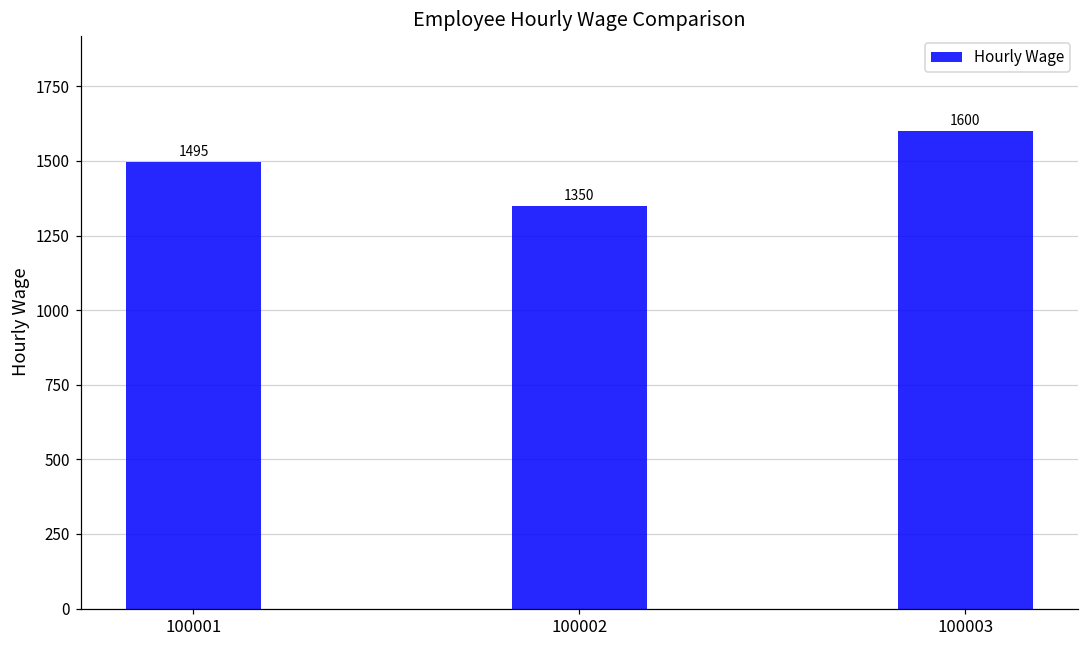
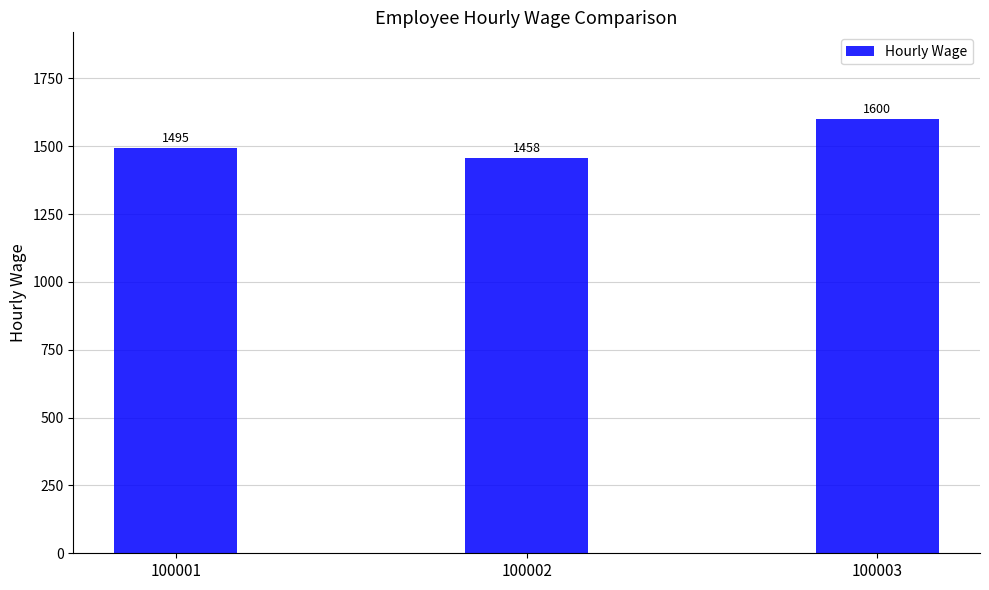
100002: 1350 -> 1458
